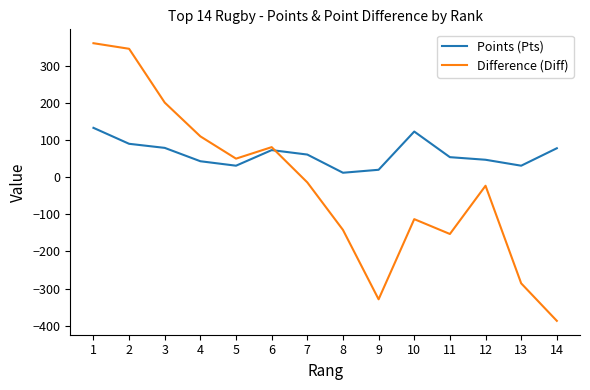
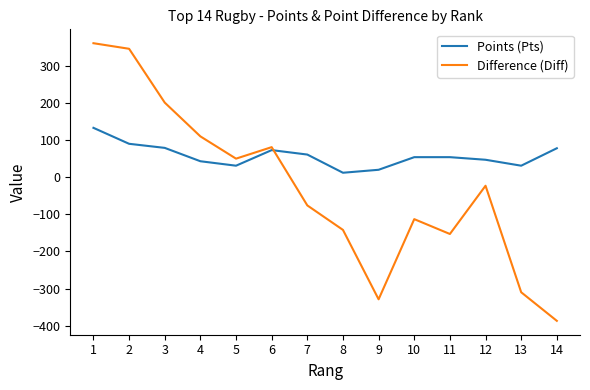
Difference (Diff), 7: -10 -> -80
Points (Pts), 10: 120 -> 50
Difference (Diff), 13: -290 -> -310
